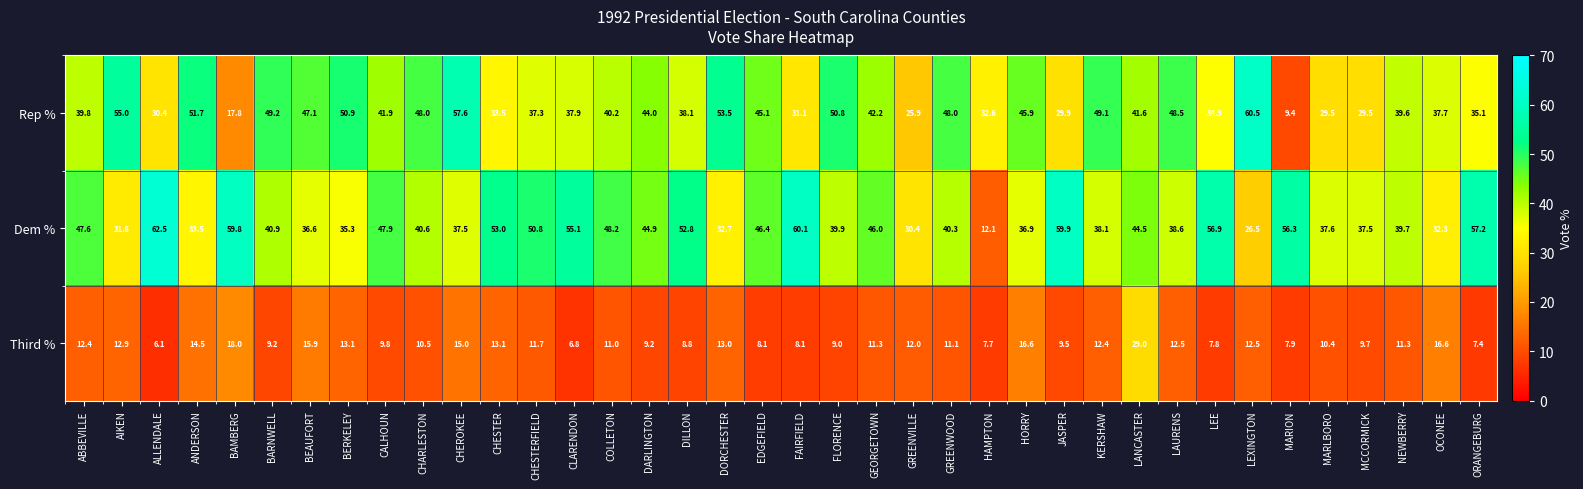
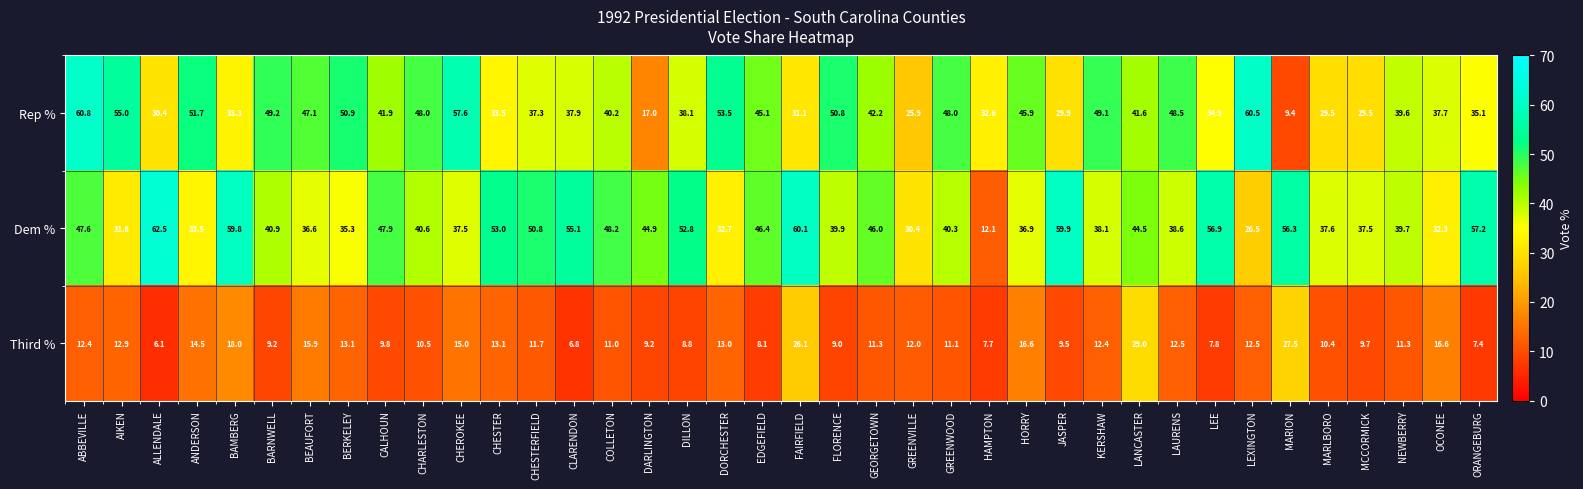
Rep %, ABBEVILLE: 39.8 -> 60.8
Rep %, BAMBERG: 17.8 -> 33.3
Rep %, DARLINGTON: 44.0 -> 17.0
Third %, FAIRFIELD: 8.1 -> 26.1
Third %, MARION: 7.9 -> 27.5
